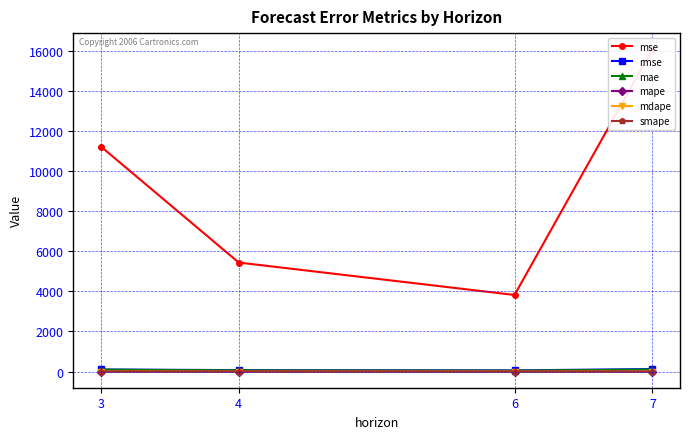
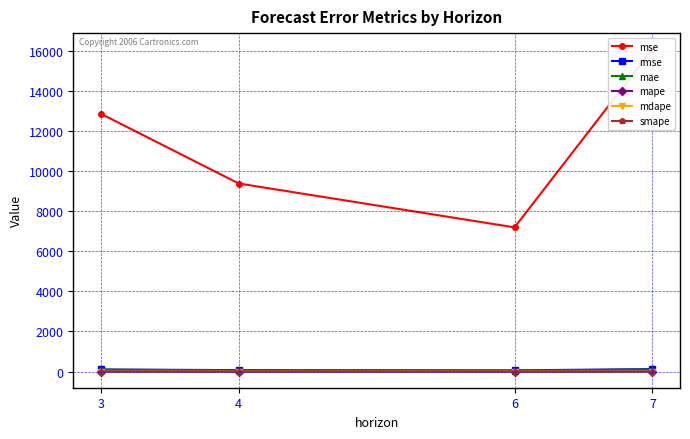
mse, 3: 11200 -> 12800
mse, 4: 5400 -> 9400
mse, 6: 3800 -> 7200
